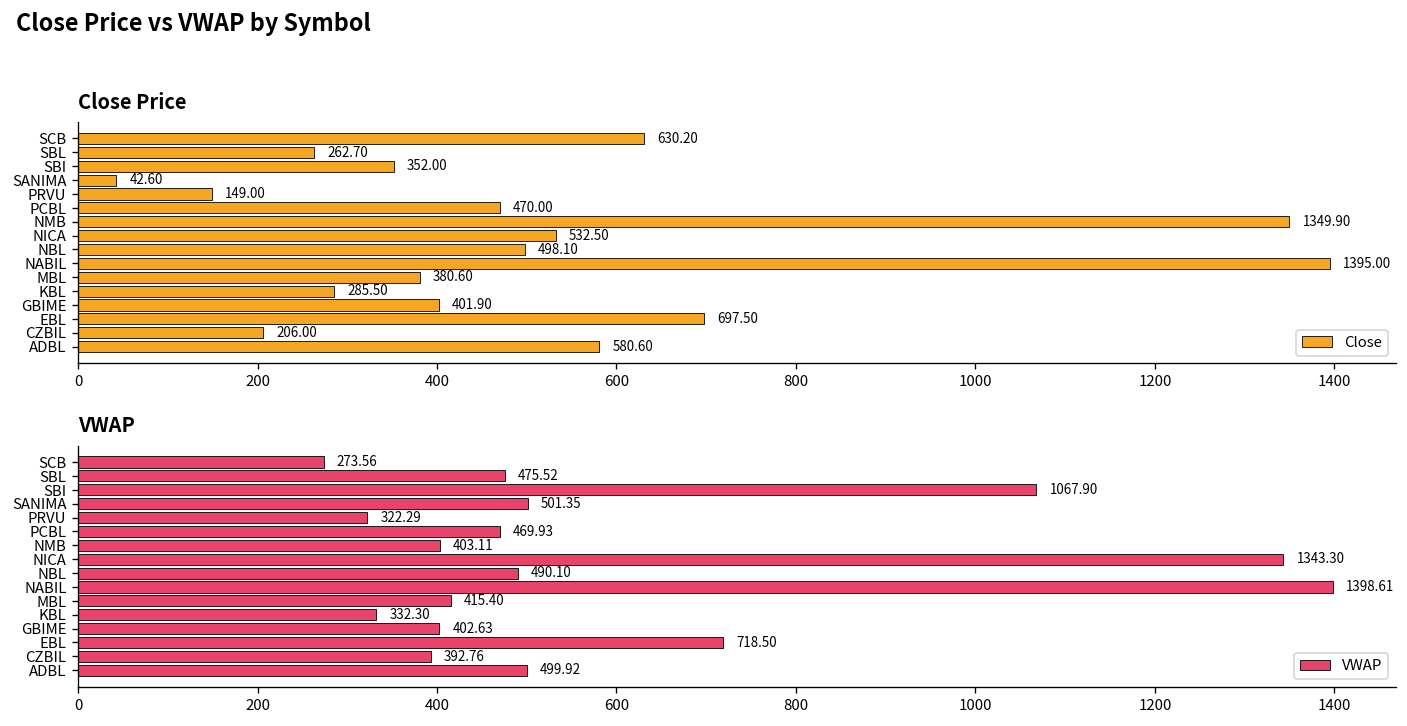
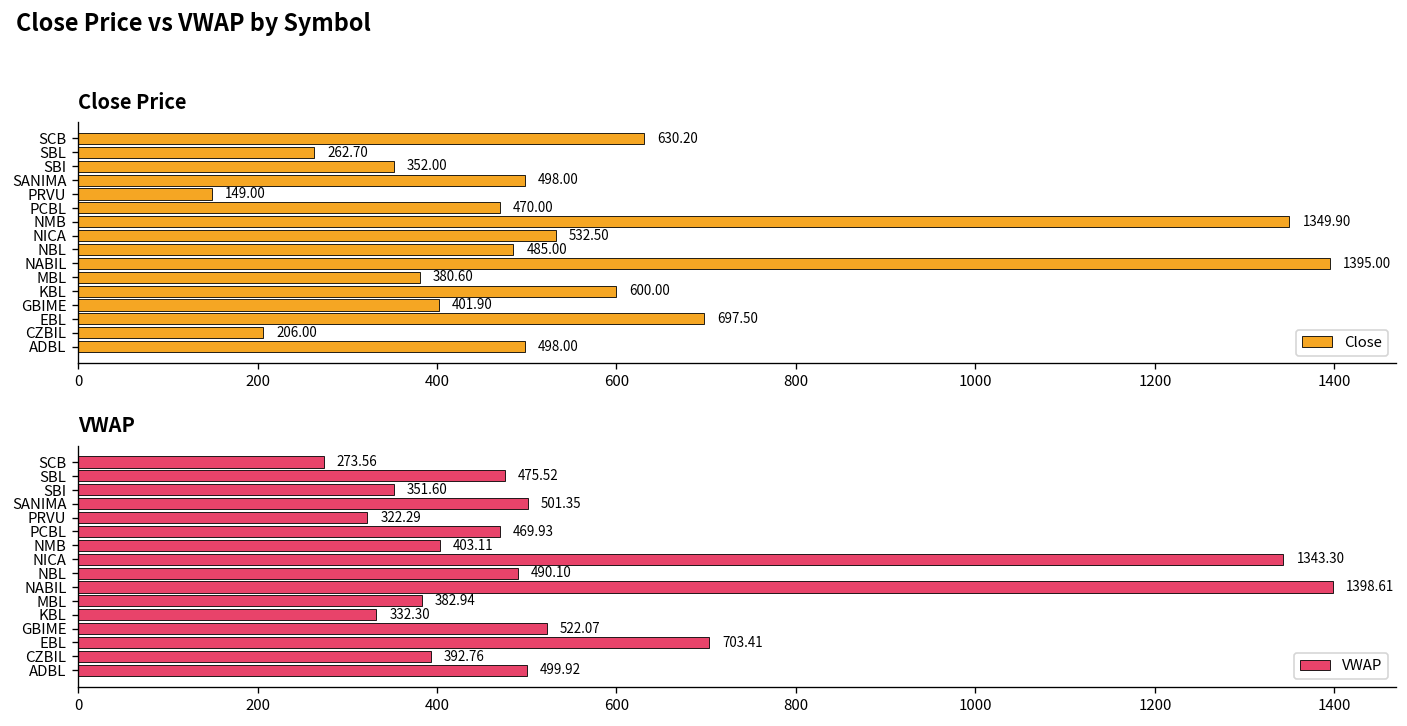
Close Price, SANIMA: 42.60 -> 498.00
Close Price, NBL: 498.10 -> 485.00
Close Price, KBL: 285.50 -> 600.00
Close Price, ADBL: 580.60 -> 498.00
VWAP, SBI: 1067.90 -> 351.60
VWAP, MBL: 415.40 -> 382.94
VWAP, GBIME: 402.63 -> 522.07
VWAP, EBL: 718.50 -> 703.41
